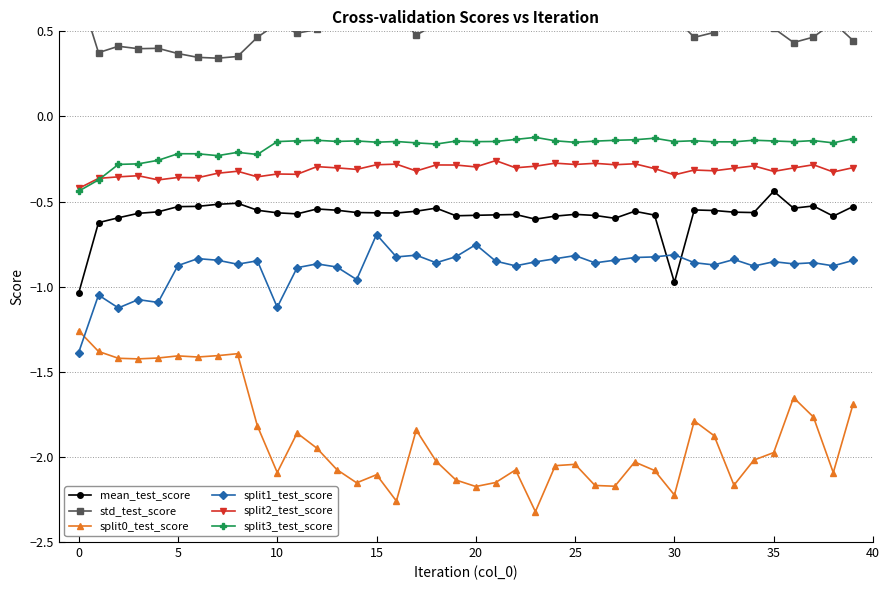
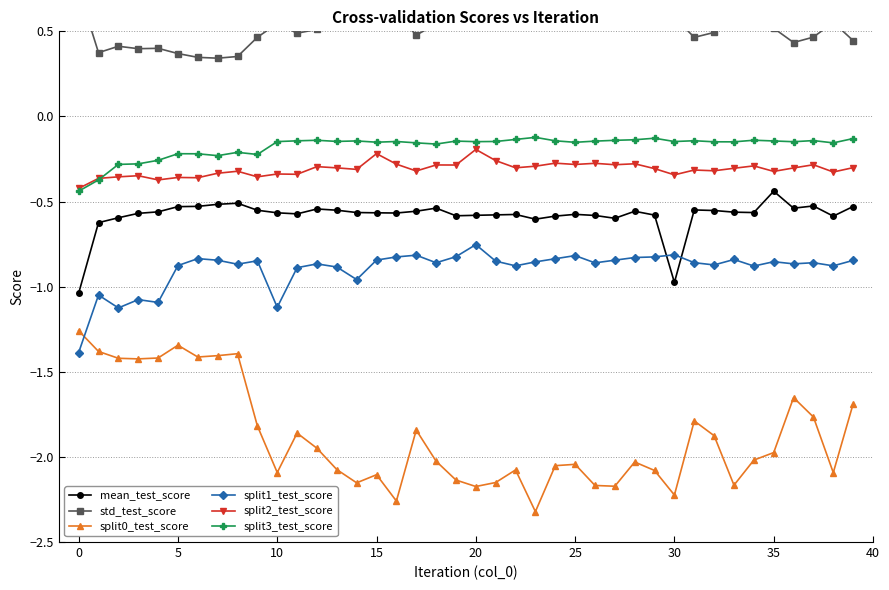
split0_test_score, 5: -1.41 -> -1.34
split1_test_score, 15: -0.69 -> -0.84
split2_test_score, 15: -0.28 -> -0.22
split2_test_score, 20: -0.30 -> -0.19
